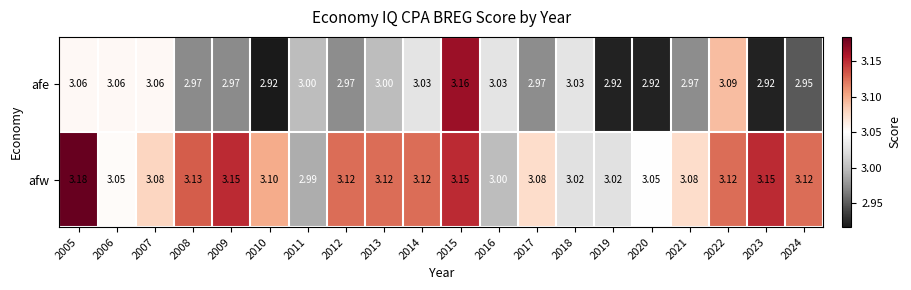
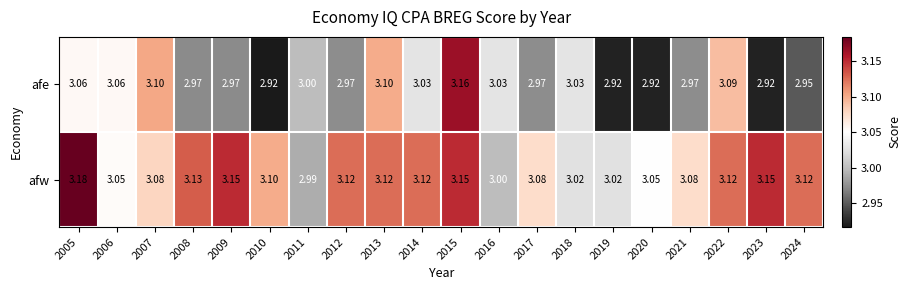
afe, 2007: 3.06 -> 3.10
afe, 2013: 3.00 -> 3.10
